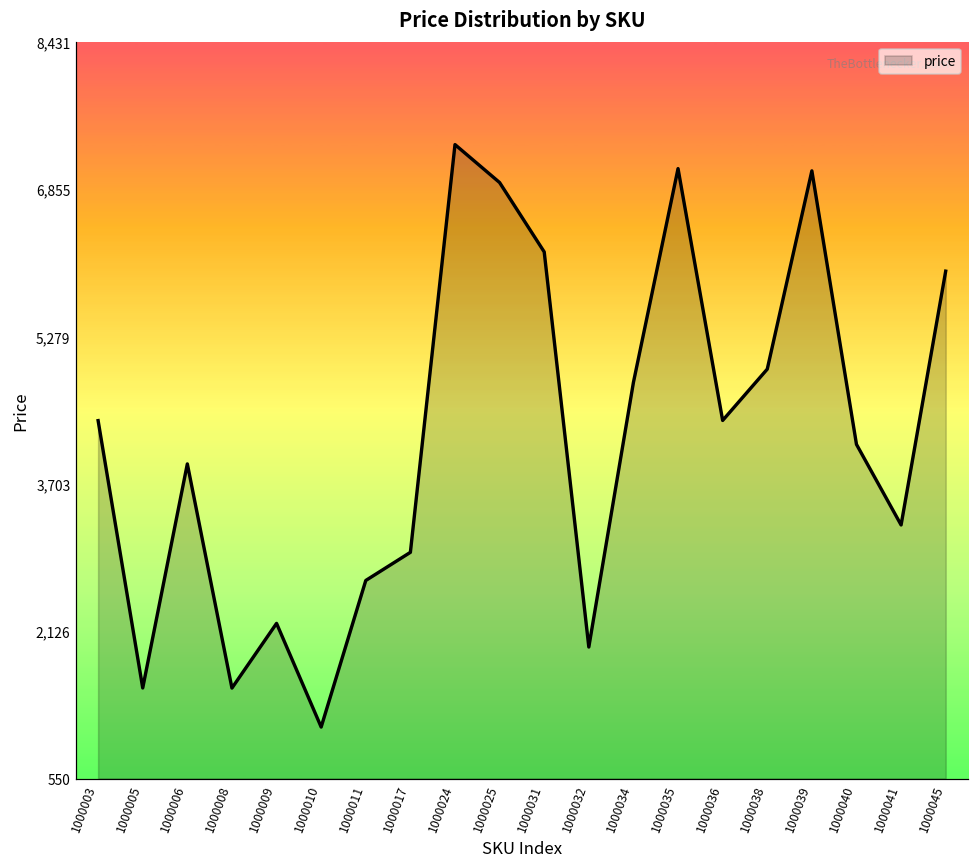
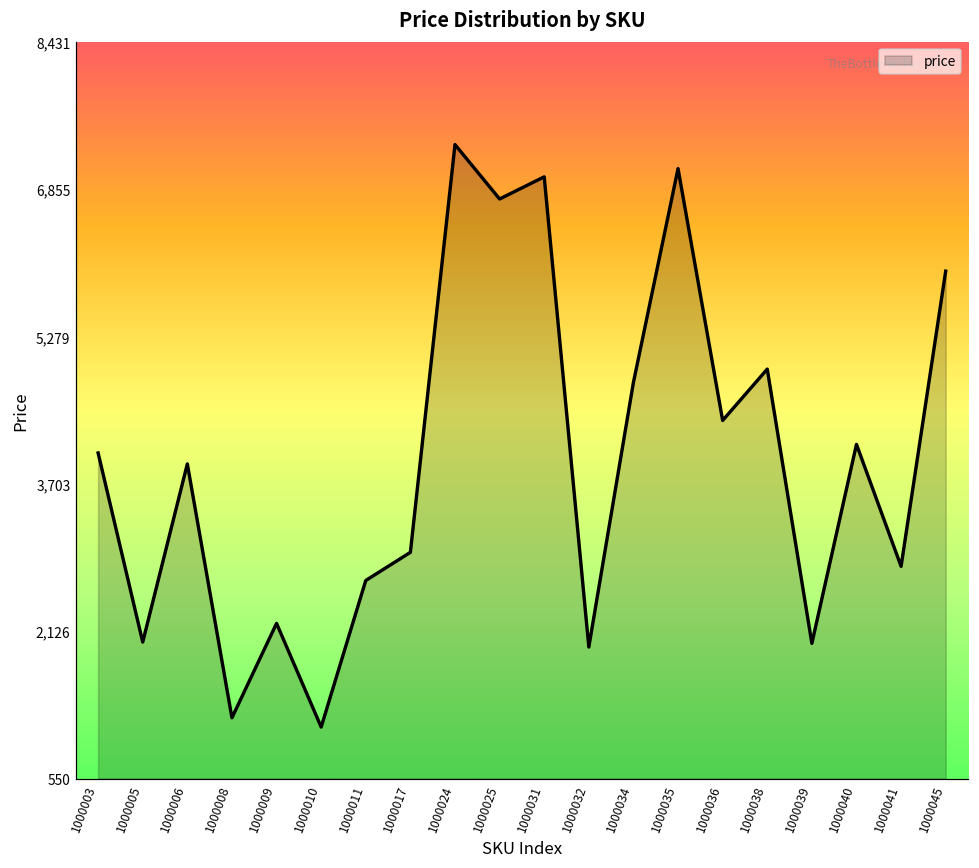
1000003: 4,400 -> 4,000
1000005: 1,500 -> 2,000
1000008: 1,500 -> 1,200
1000025: 6,900 -> 6,800
1000031: 6,200 -> 7,000
1000039: 7,100 -> 2,000
1000041: 3,300 -> 2,800
